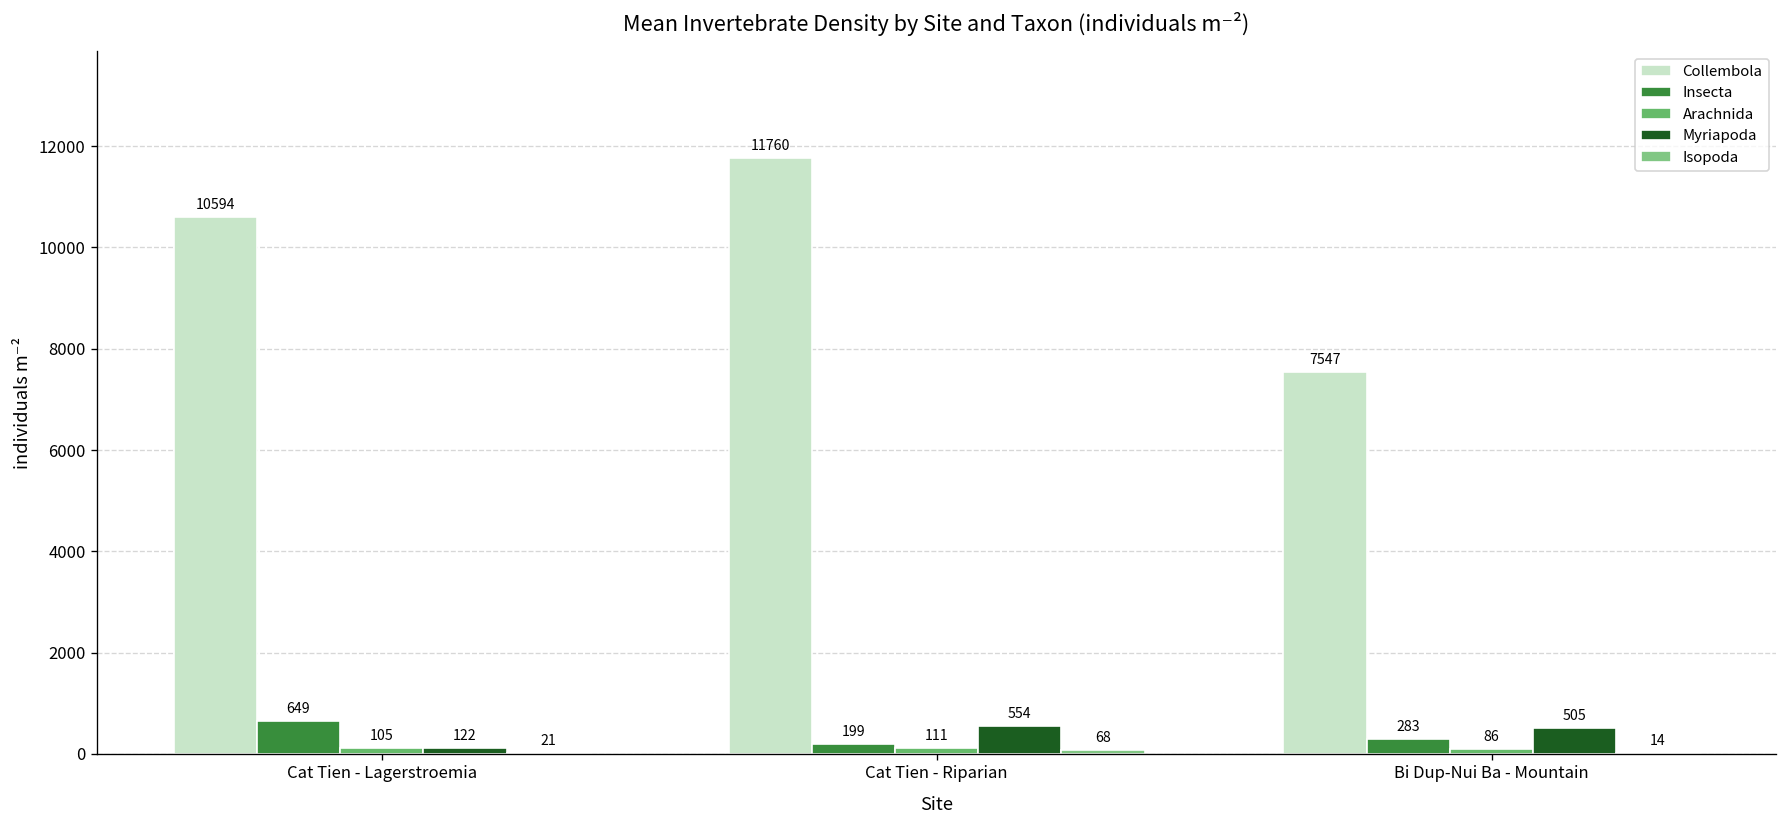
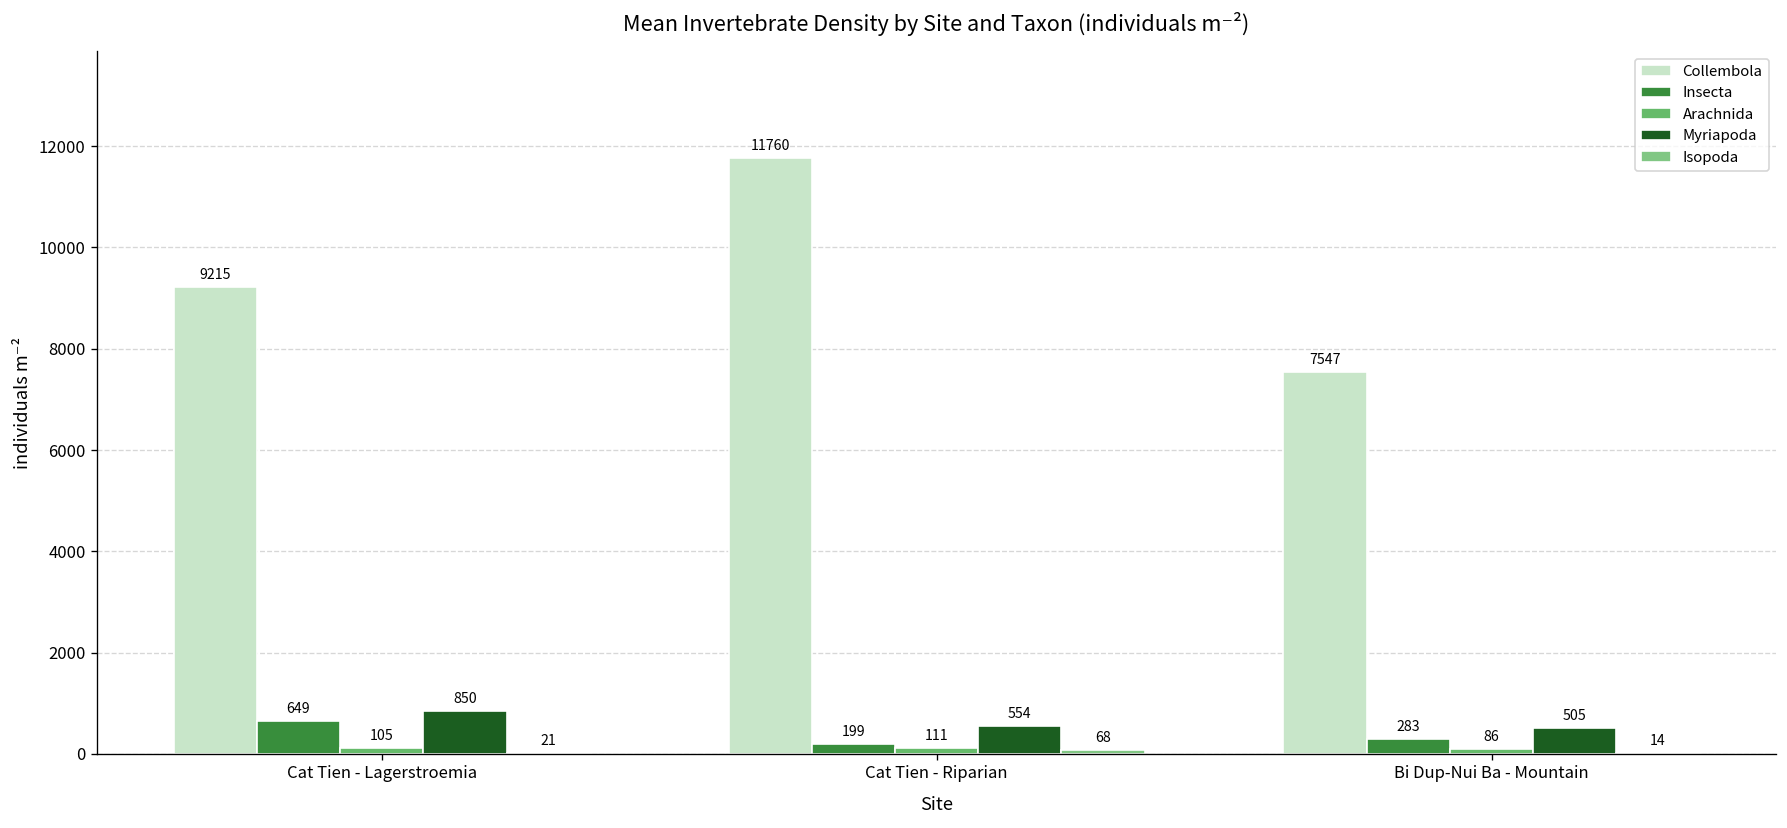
Collembola, Cat Tien - Lagerstroemia: 10594 -> 9215
Myriapoda, Cat Tien - Lagerstroemia: 122 -> 850
